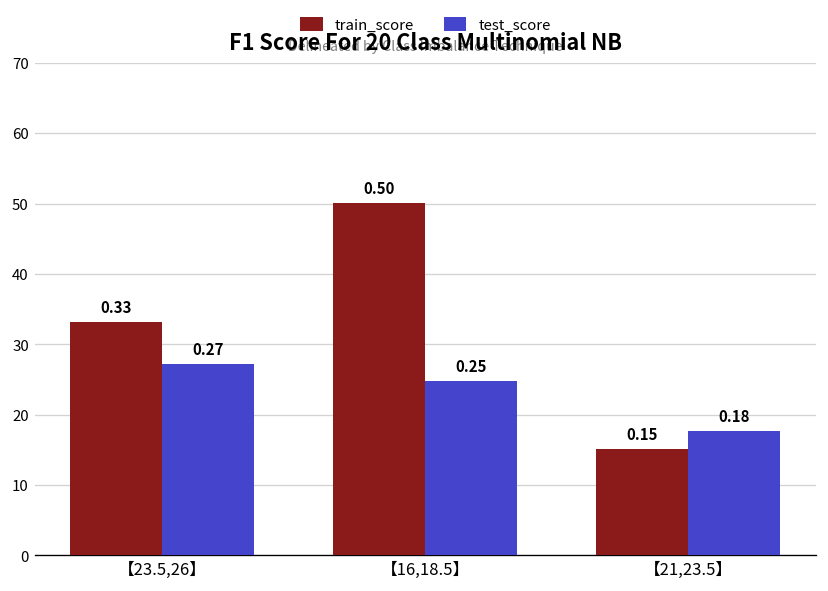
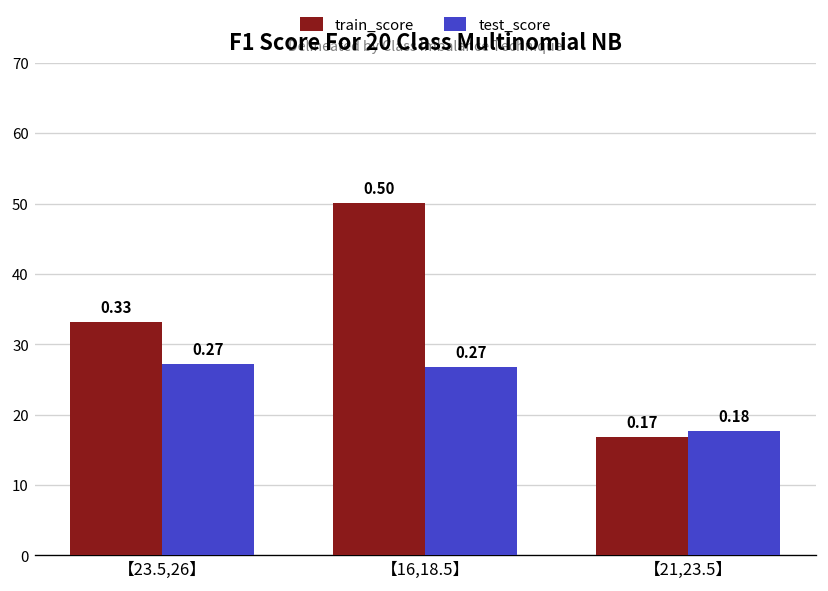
test_score, 【16,18.5】: 0.25 -> 0.27
train_score, 【21,23.5】: 0.15 -> 0.17
